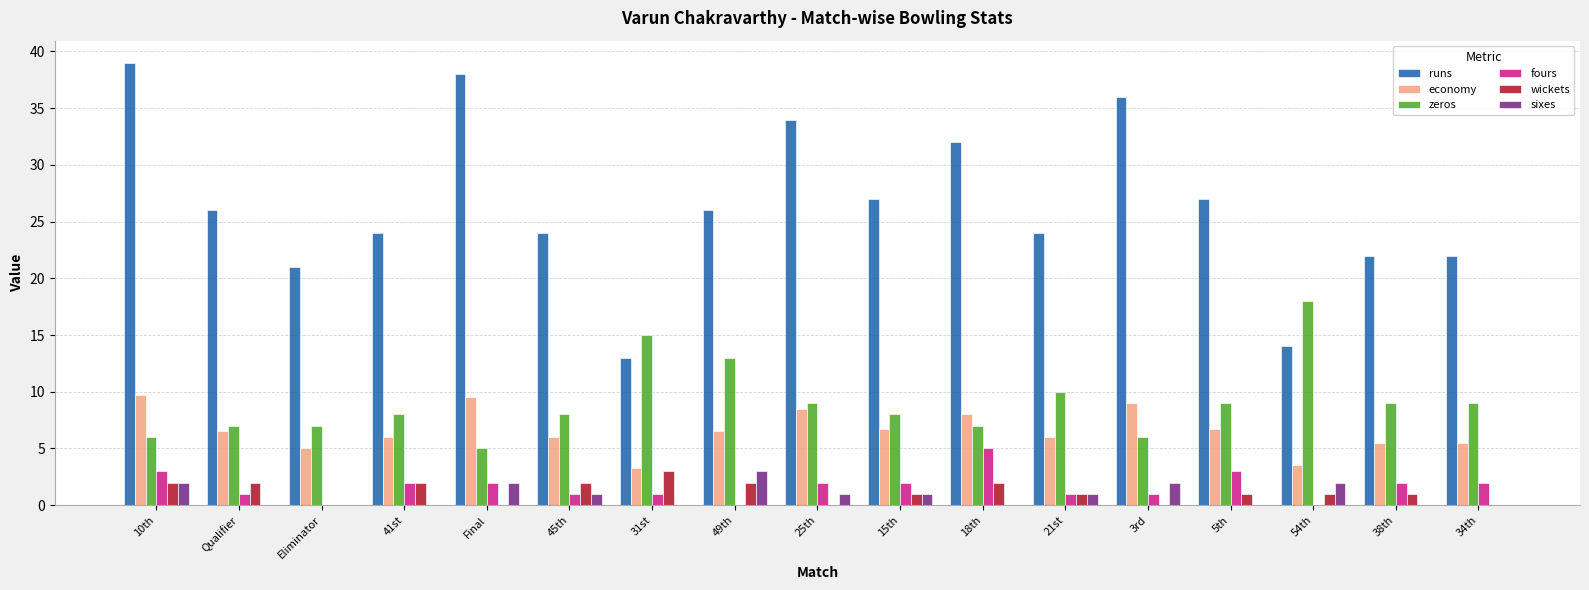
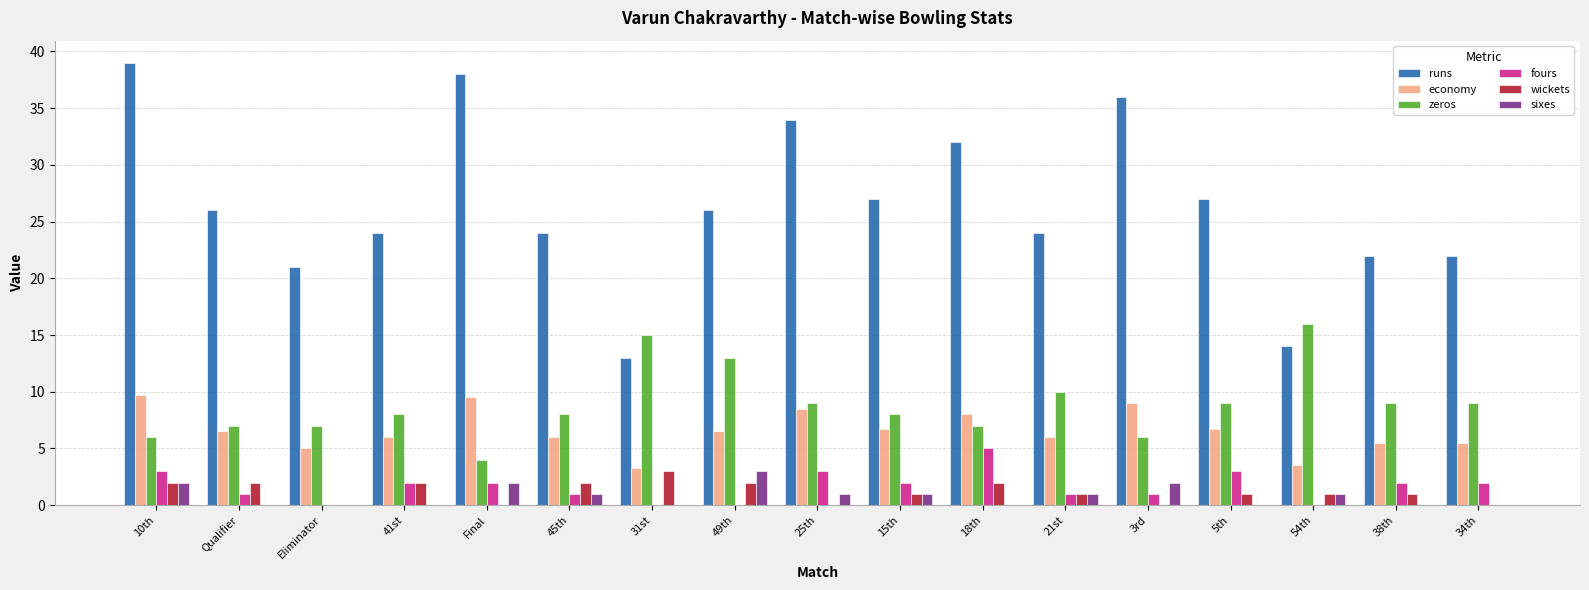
zeros, Final: 5 -> 4
fours, 31st: 1 -> 0
fours, 25th: 2 -> 3
zeros, 54th: 18 -> 16
sixes, 54th: 2 -> 1
